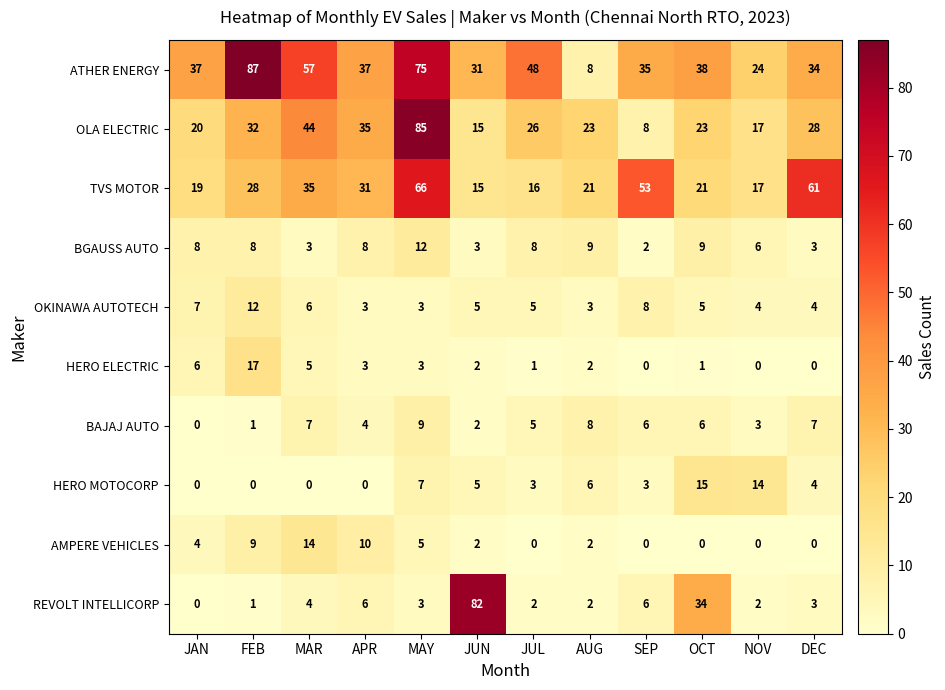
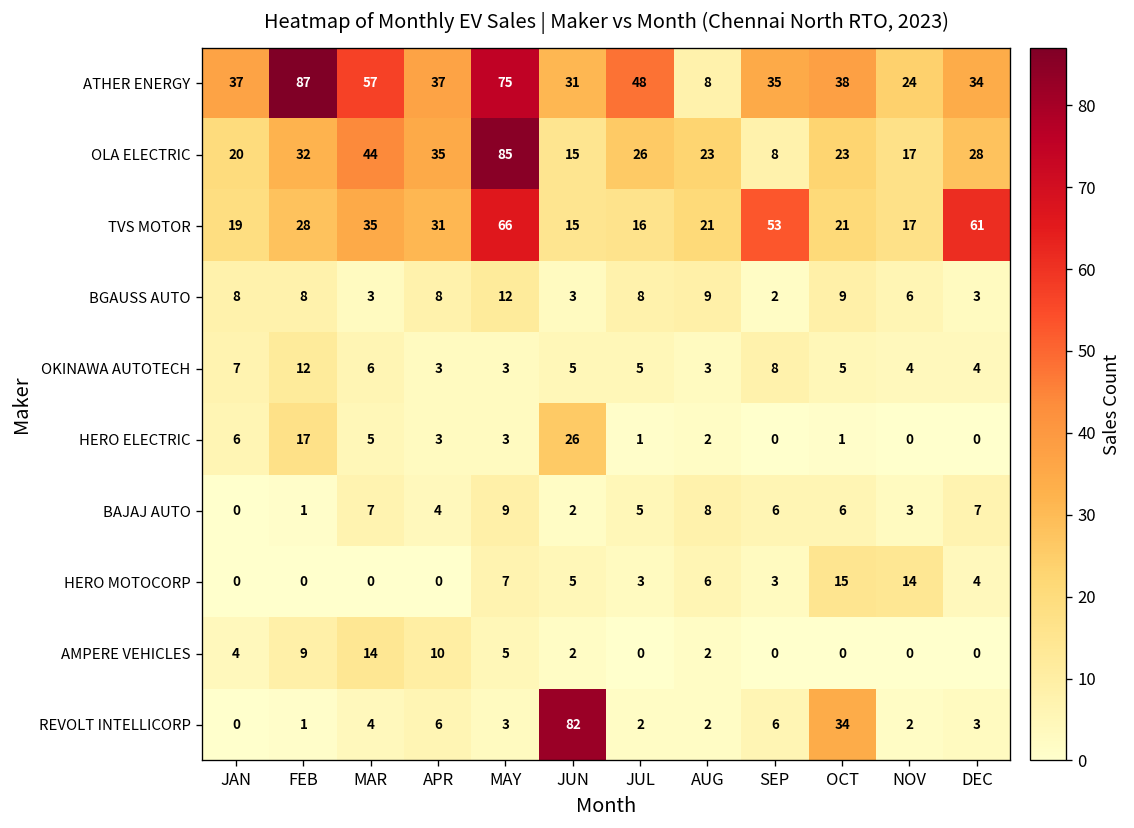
HERO ELECTRIC, JUN: 2 -> 26
